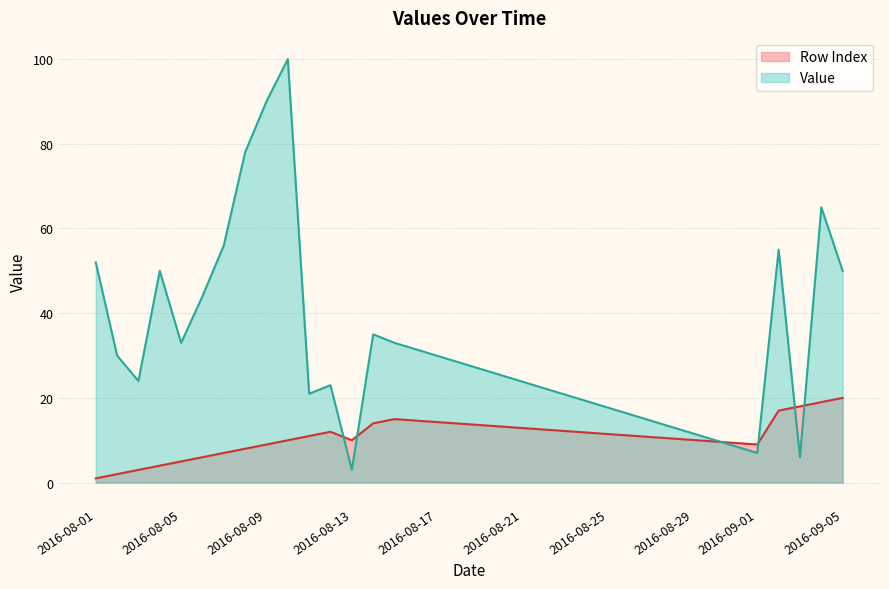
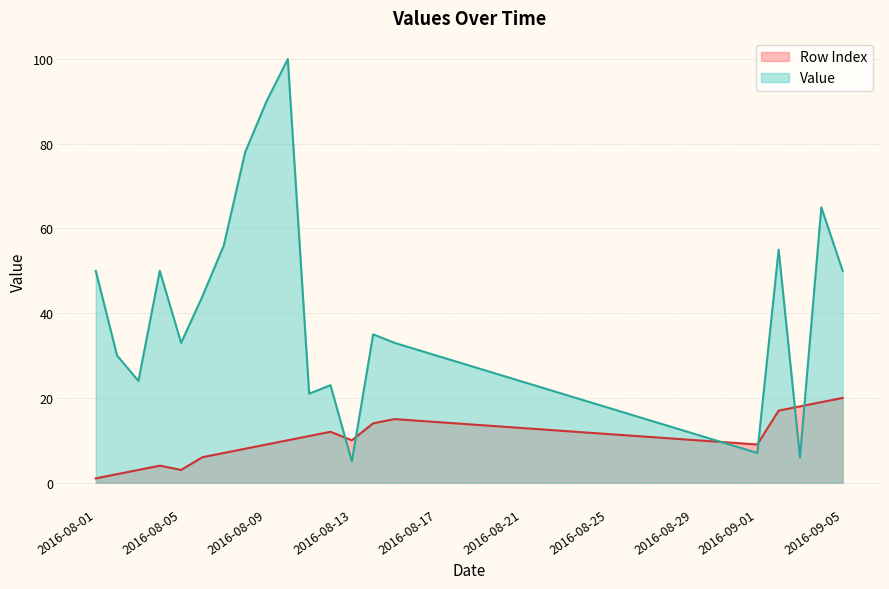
Value, 2016-08-01: 52 -> 50
Row Index, 2016-08-05: 5 -> 3
Value, 2016-08-13: 3 -> 5
